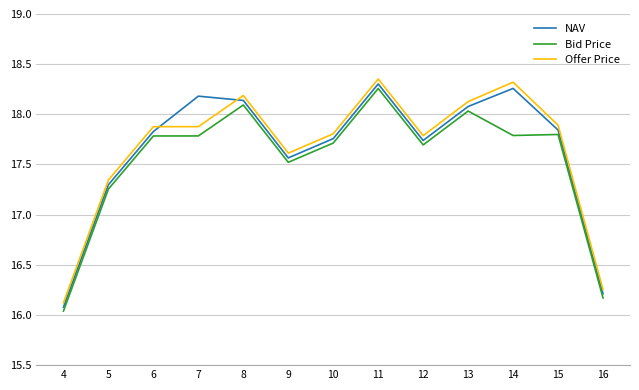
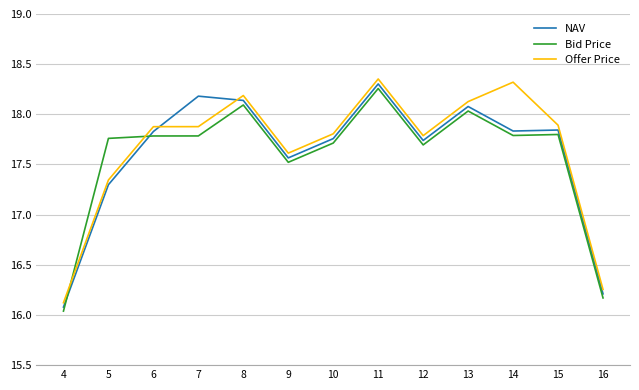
Bid Price, 5: 17.26 -> 17.76
NAV, 14: 18.26 -> 17.83
